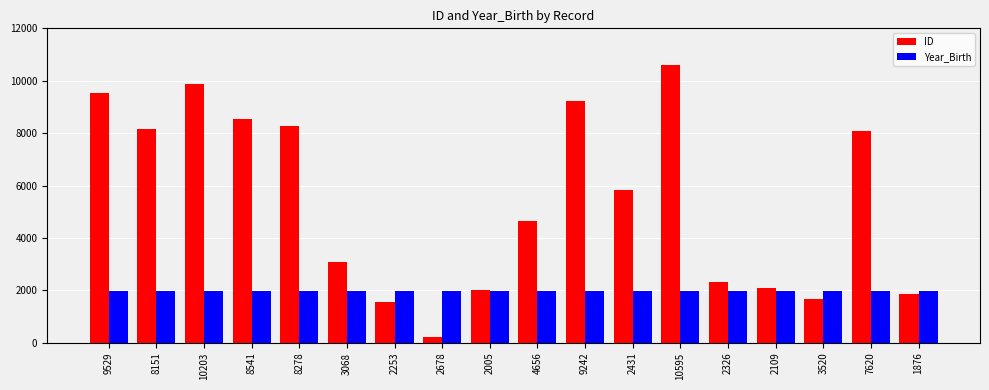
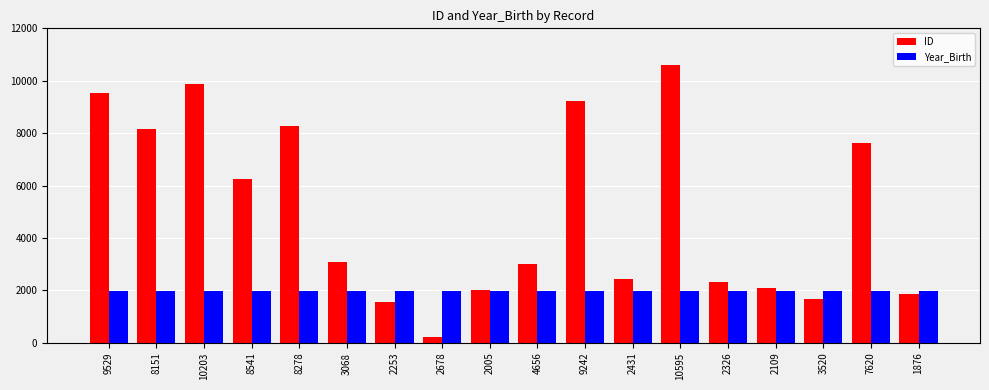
ID, 8541: 8500 -> 6200
ID, 4656: 4700 -> 3000
ID, 2431: 5800 -> 2400
ID, 7620: 8100 -> 7600
